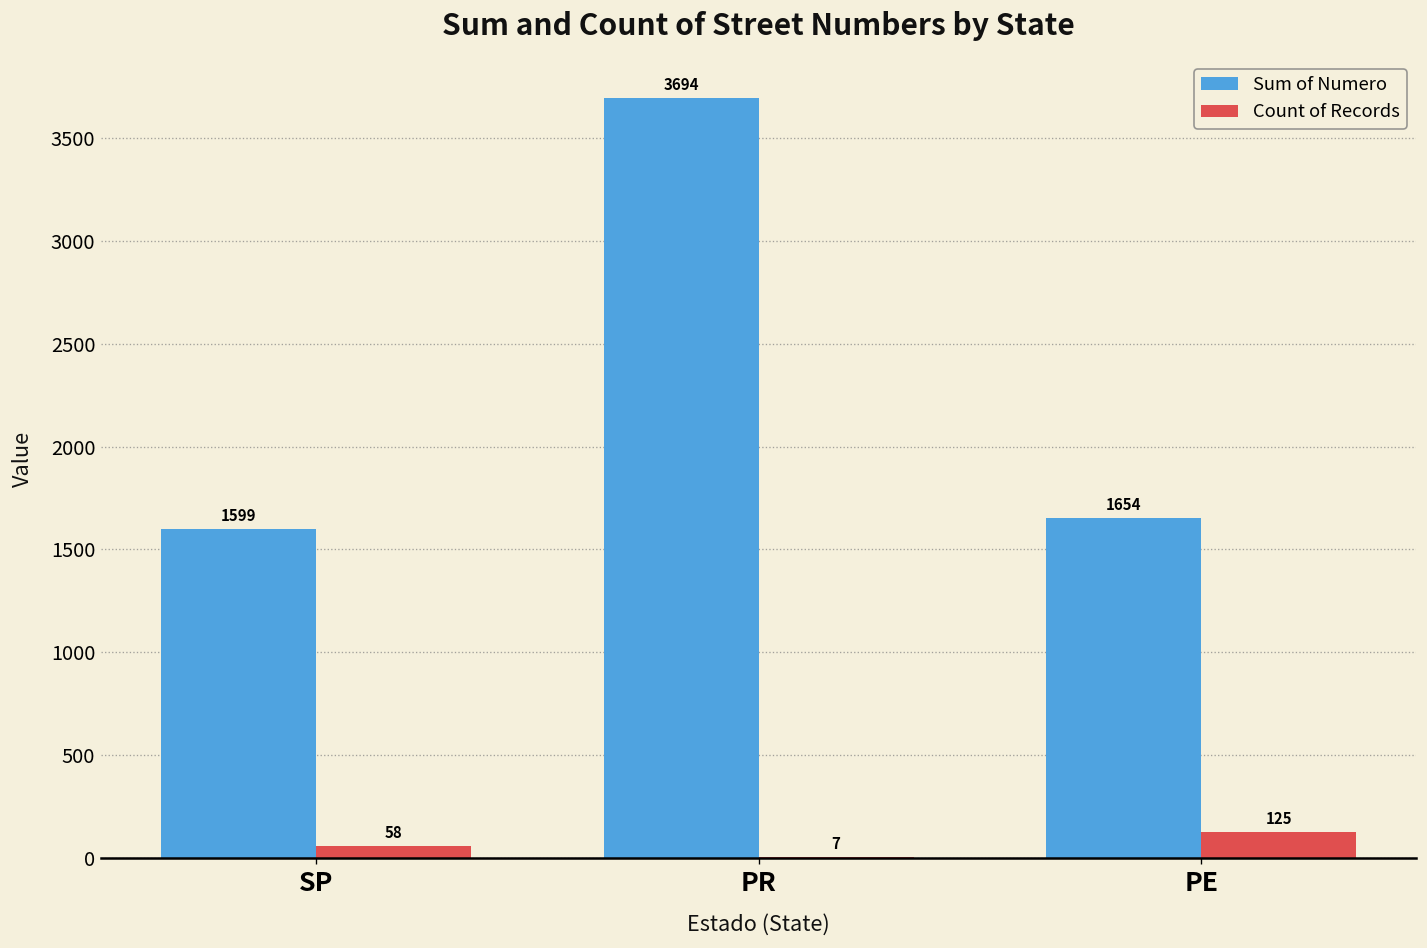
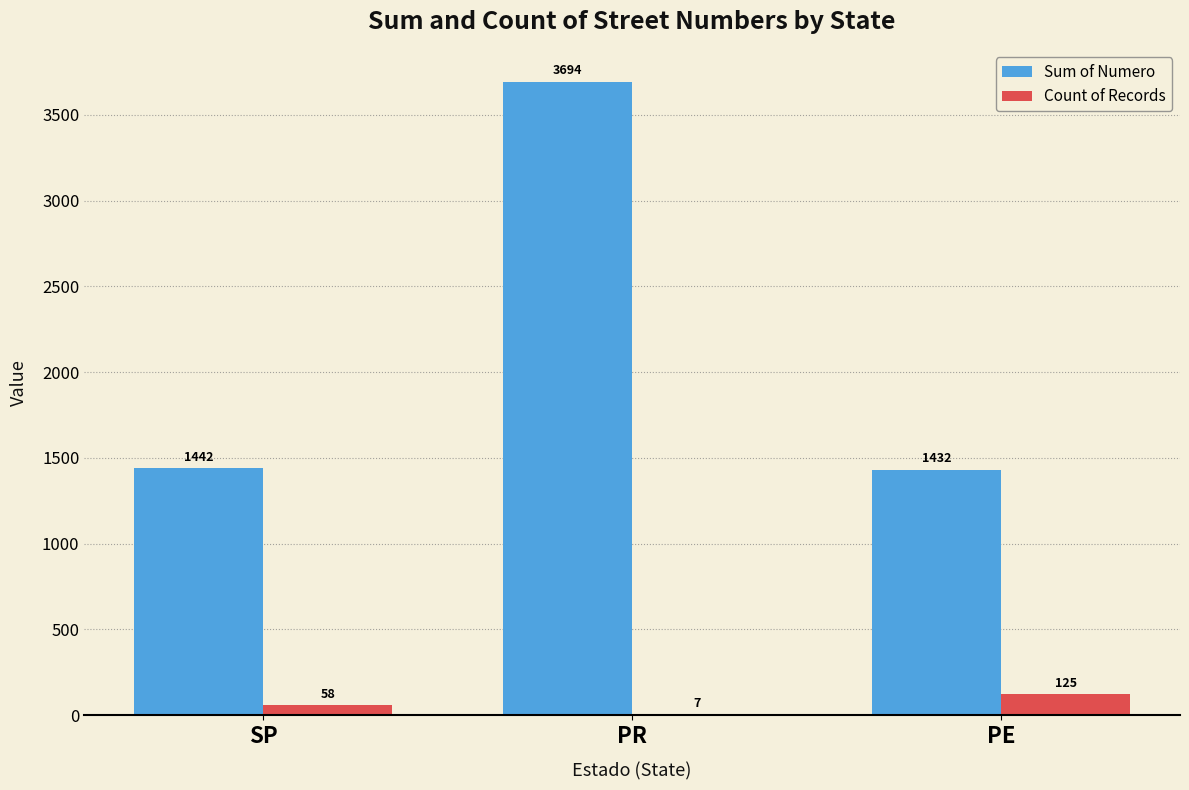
Sum of Numero, SP: 1599 -> 1442
Sum of Numero, PE: 1654 -> 1432
